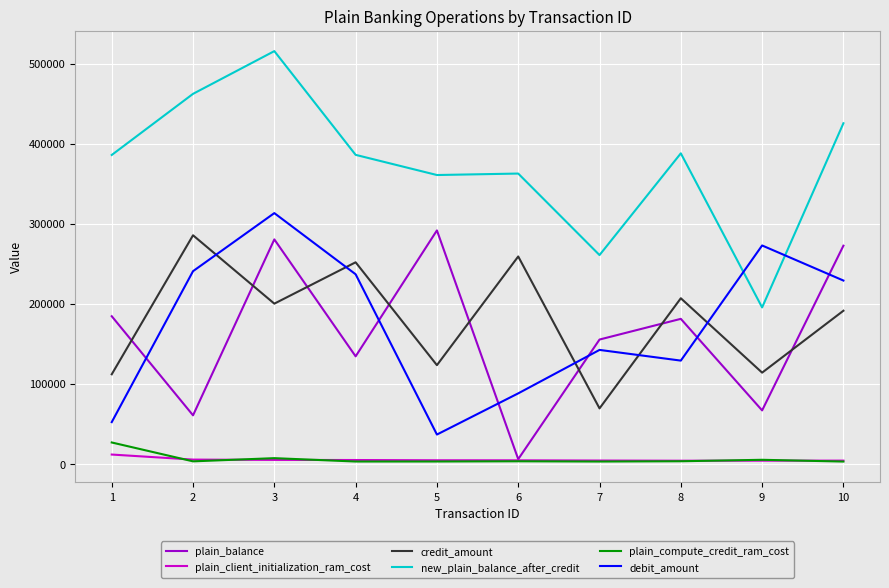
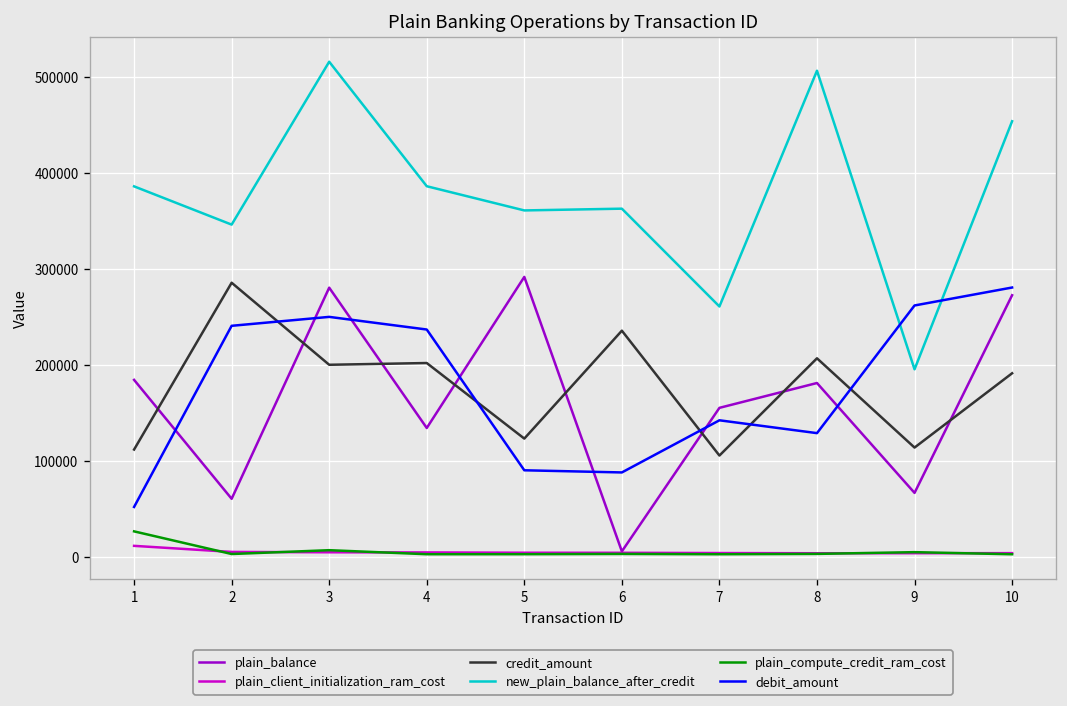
new_plain_balance_after_credit, 2: 460000 -> 350000
debit_amount, 3: 310000 -> 250000
credit_amount, 4: 250000 -> 200000
debit_amount, 5: 40000 -> 90000
credit_amount, 6: 260000 -> 240000
credit_amount, 7: 70000 -> 110000
new_plain_balance_after_credit, 8: 390000 -> 510000
debit_amount, 9: 270000 -> 260000
new_plain_balance_after_credit, 10: 430000 -> 450000
debit_amount, 10: 230000 -> 280000
